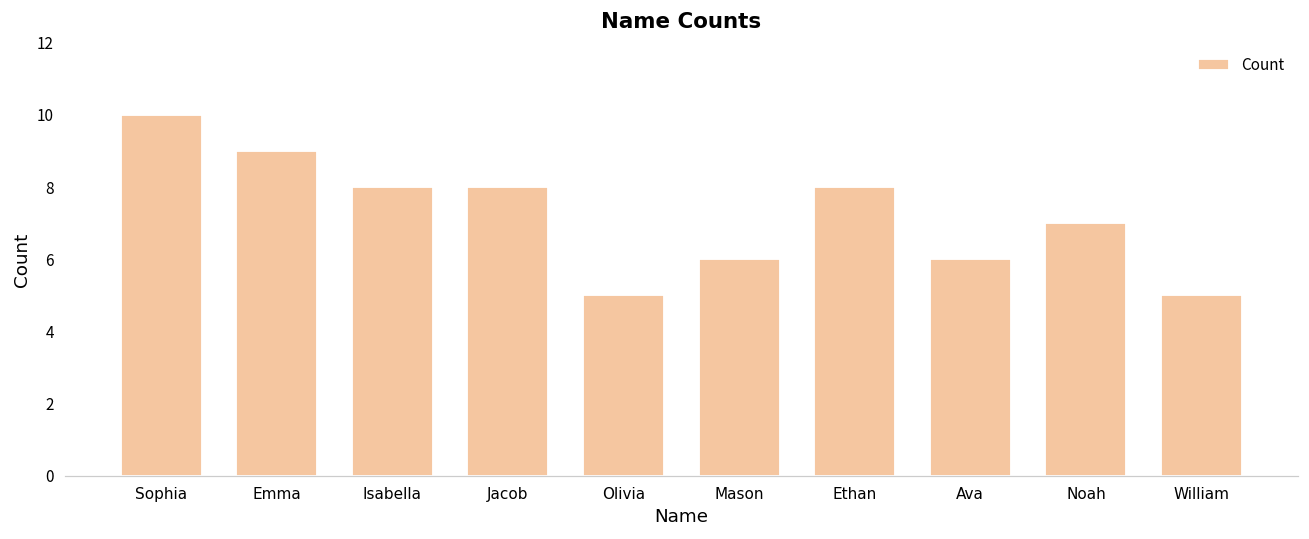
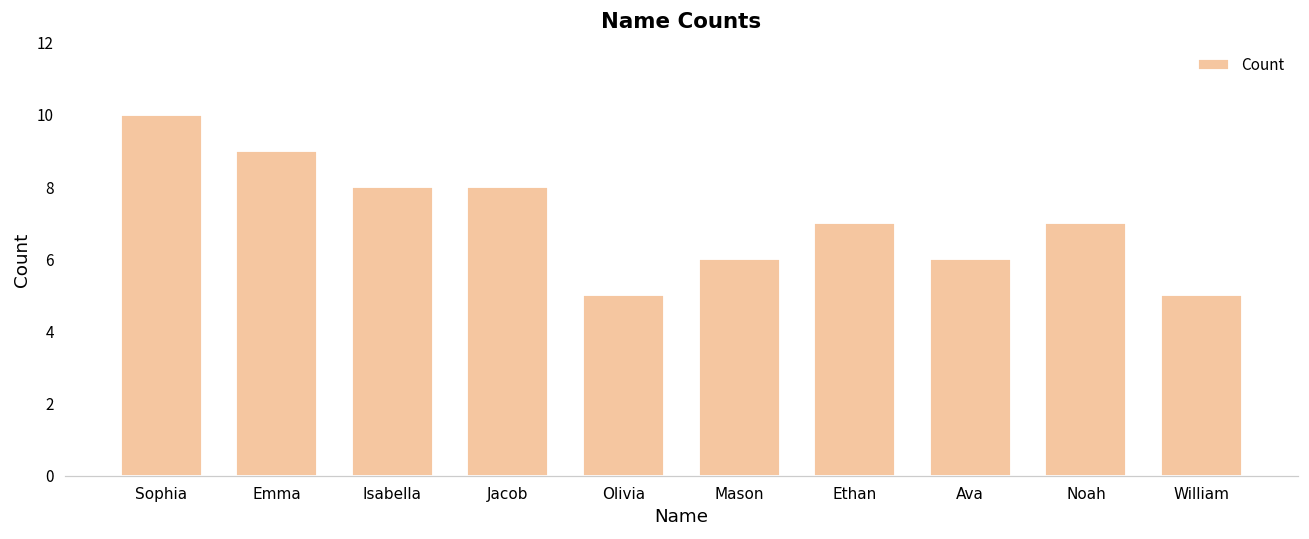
Ethan: 8 -> 7
